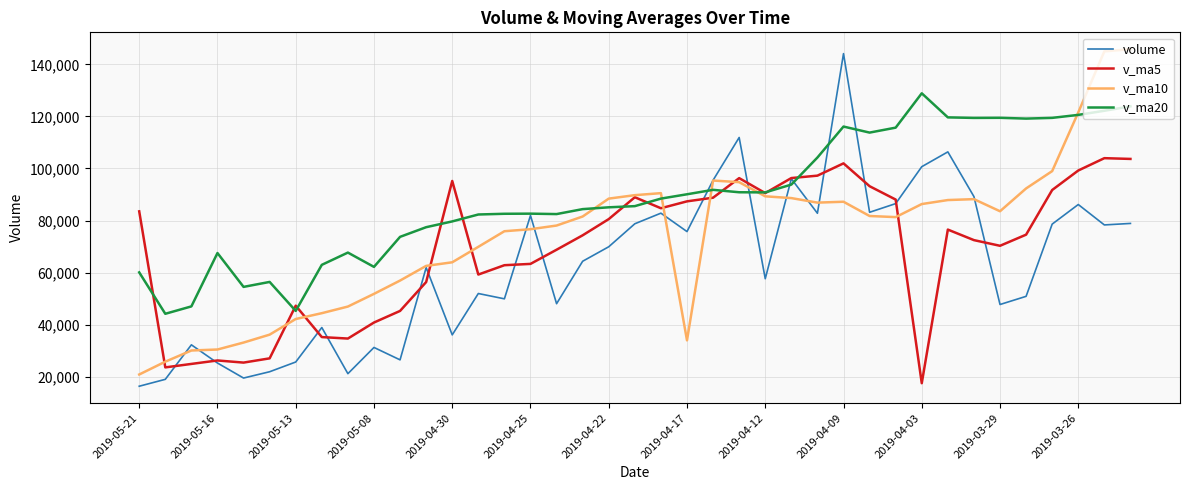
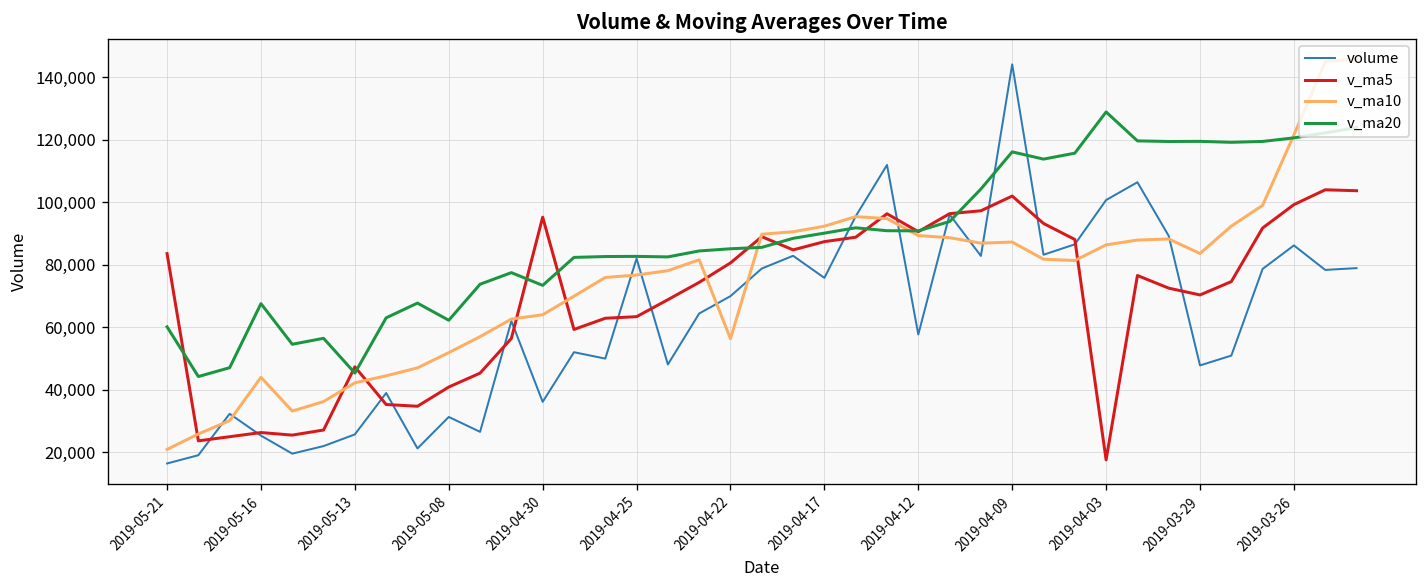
v_ma10, 2019-05-16: 30,000 -> 44,000
v_ma20, 2019-04-30: 80,000 -> 73,000
v_ma10, 2019-04-22: 88,000 -> 56,000
v_ma10, 2019-04-17: 34,000 -> 92,000
